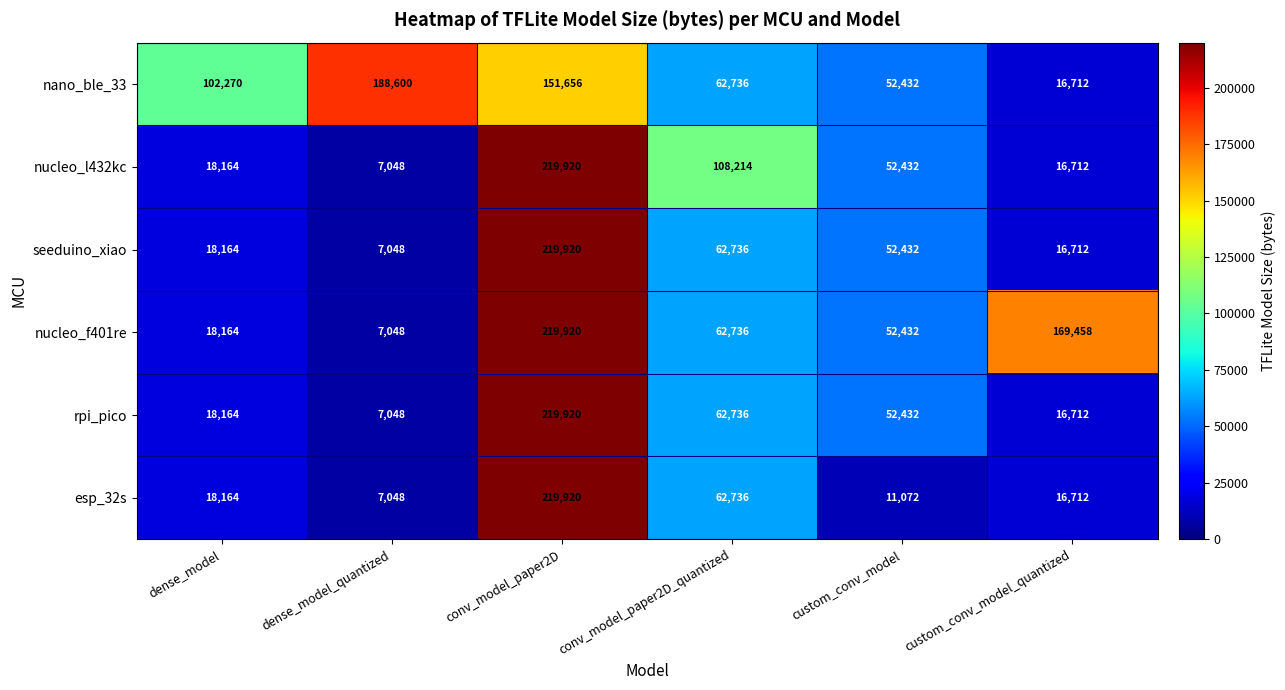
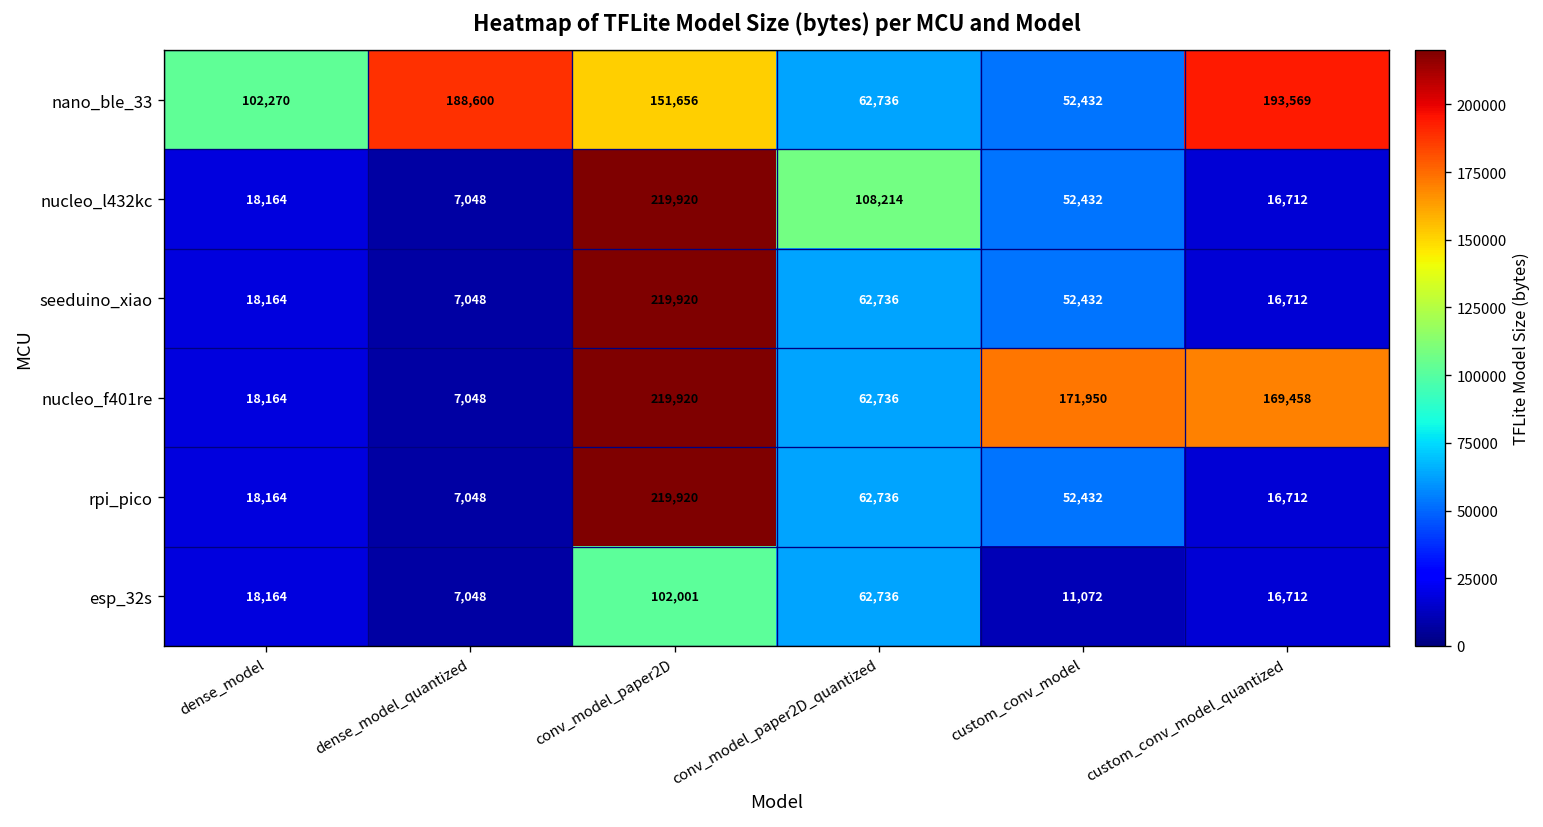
nano_ble_33, custom_conv_model_quantized: 16,712 -> 193,569
nucleo_f401re, custom_conv_model: 52,432 -> 171,950
esp_32s, conv_model_paper2D: 219,920 -> 102,001
